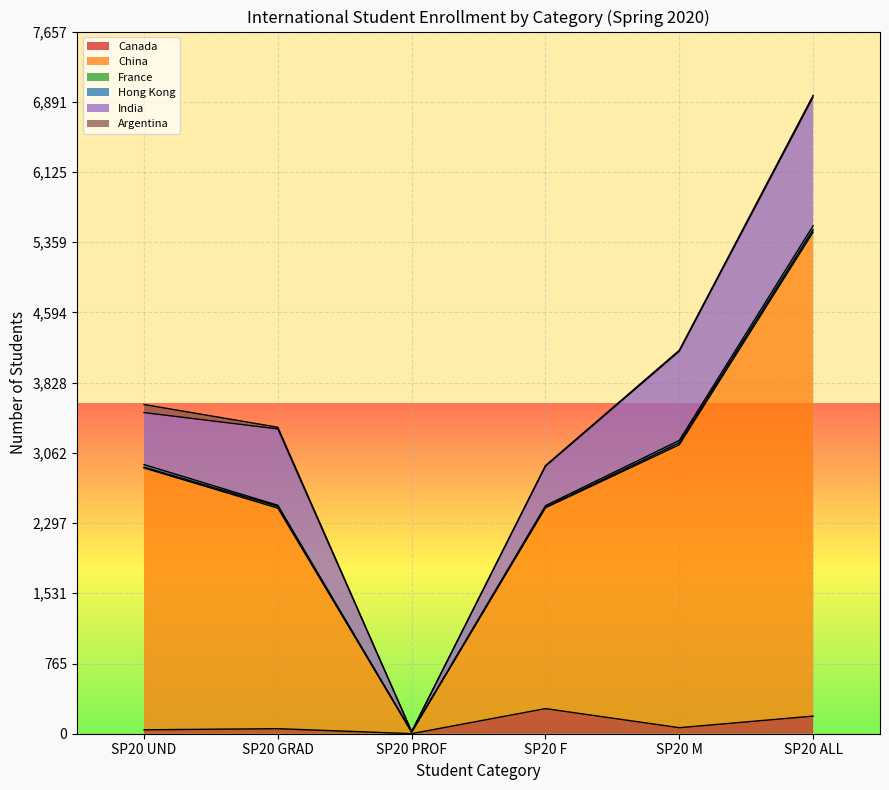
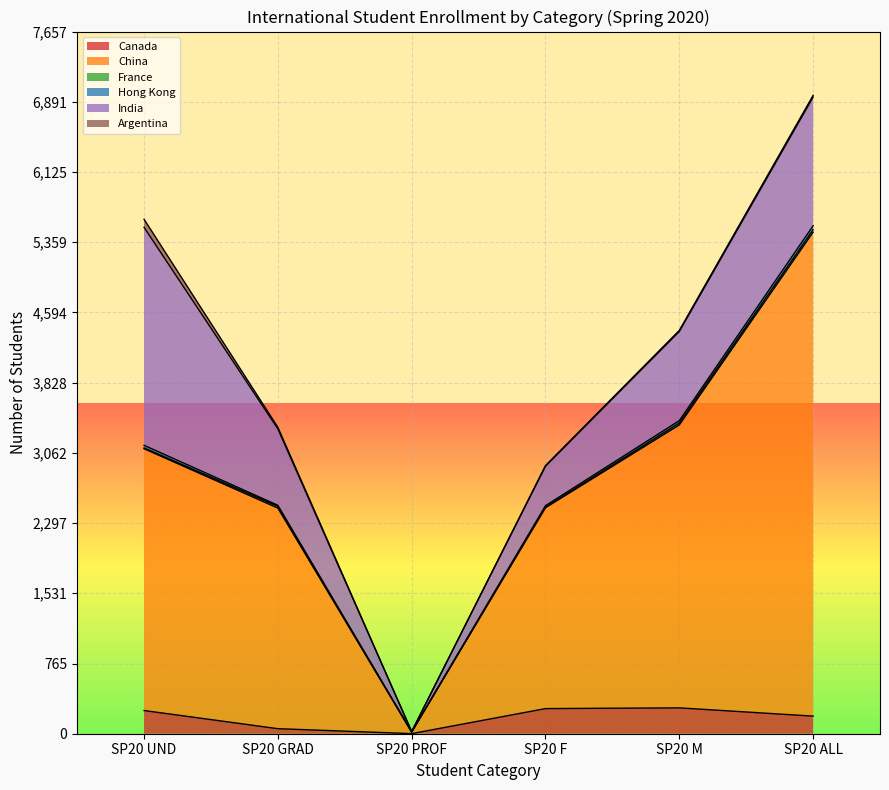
Canada, SP20 UND: 0 -> 300
India, SP20 UND: 600 -> 2,400
Canada, SP20 M: 100 -> 300
